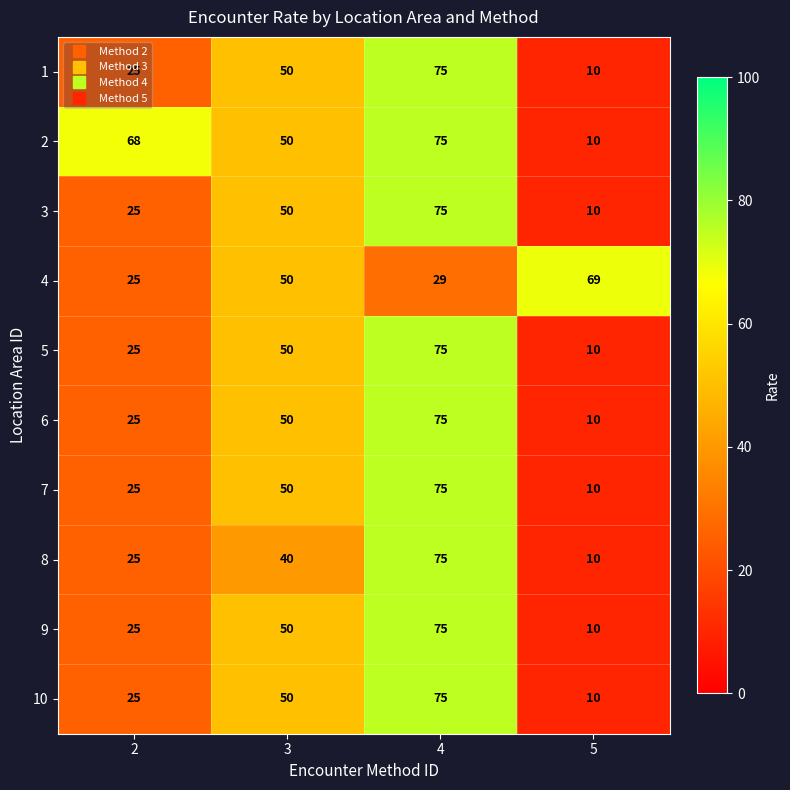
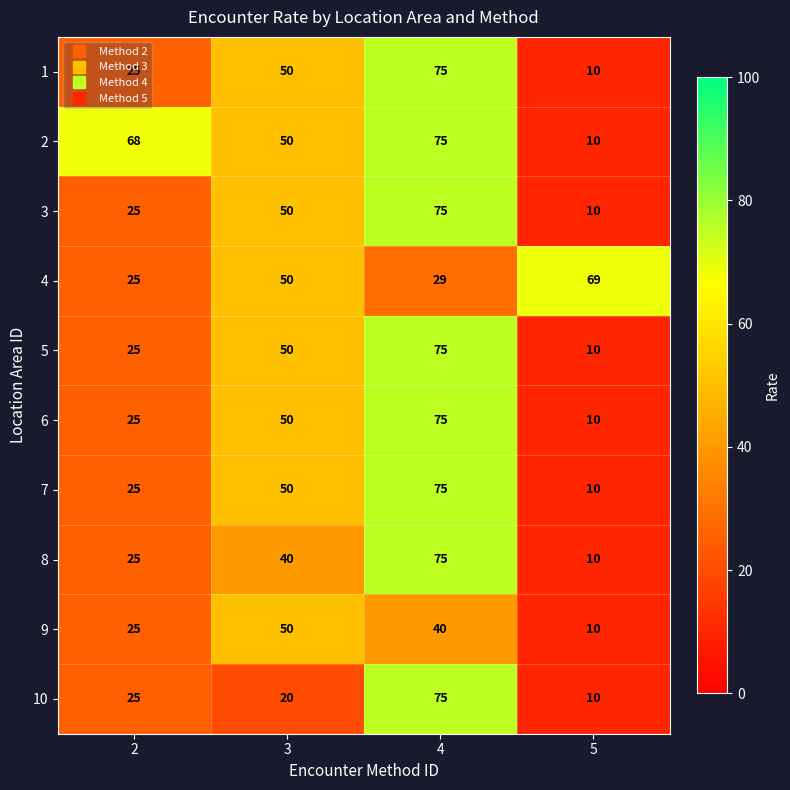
9, 4: 75 -> 40
10, 3: 50 -> 20
